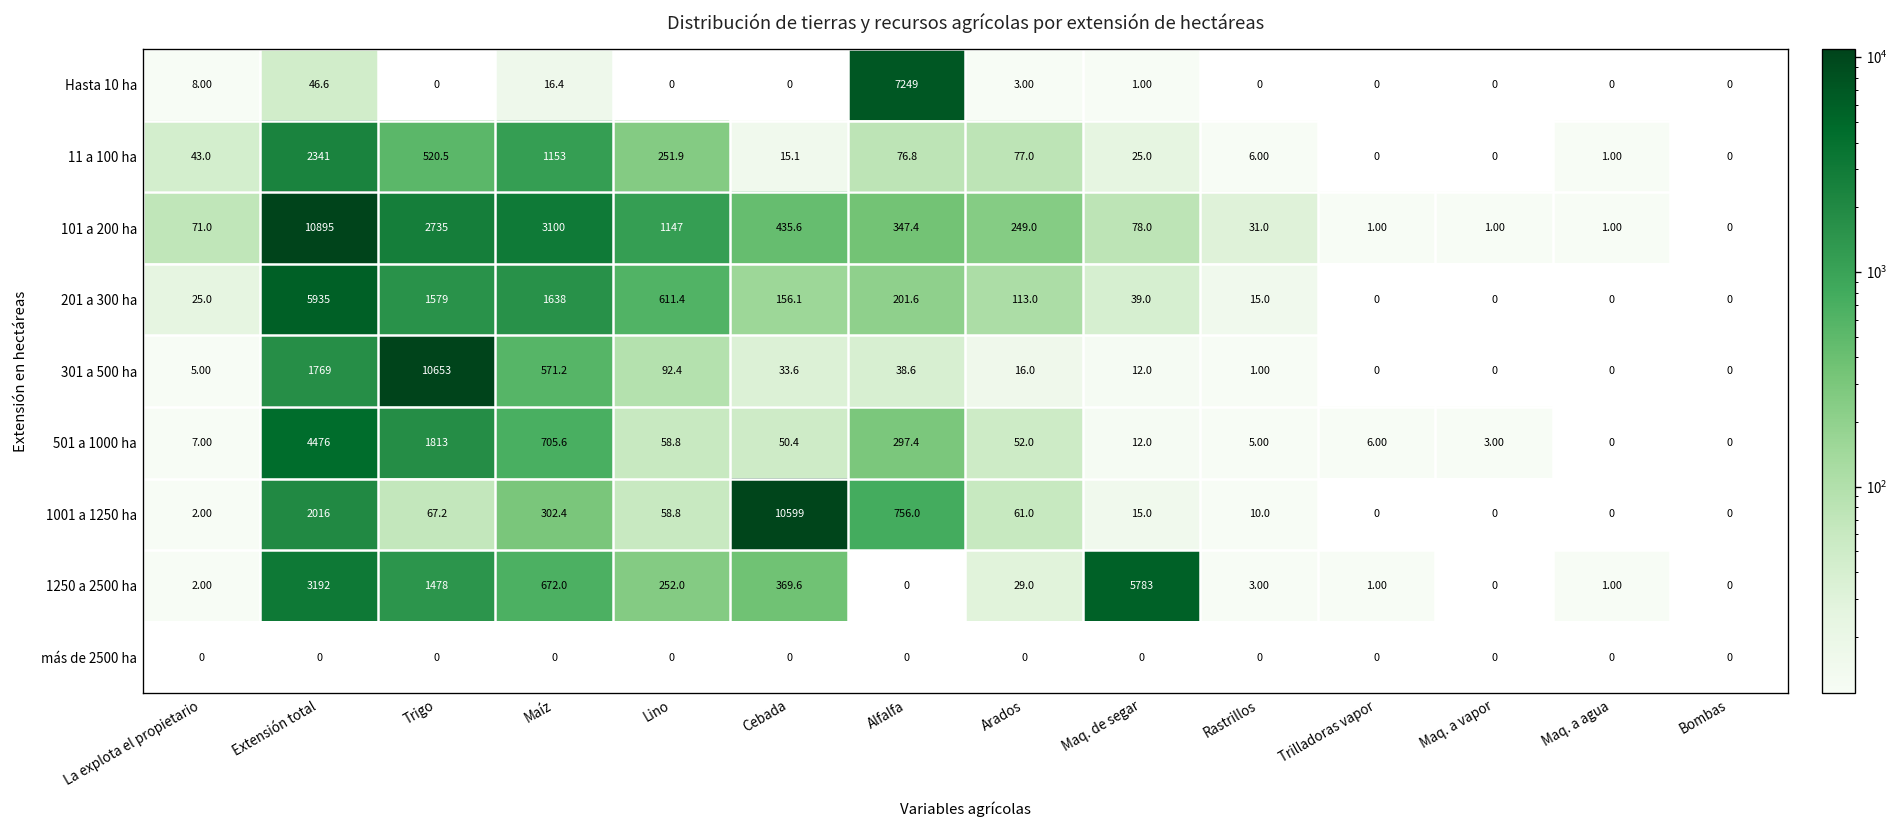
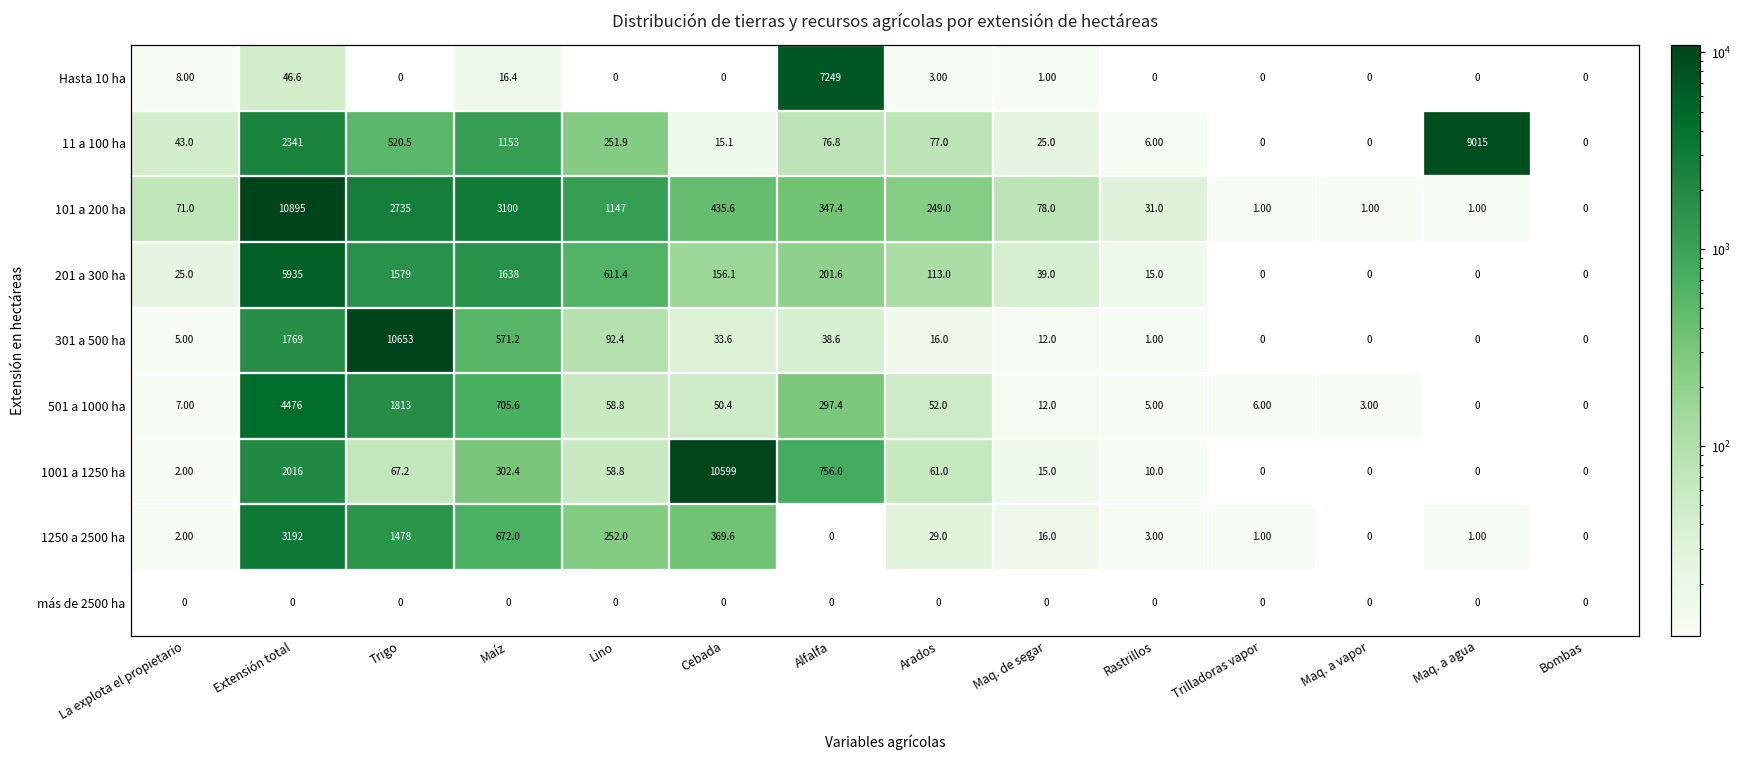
11 a 100 ha, Maq. a agua: 1.00 -> 9015
1250 a 2500 ha, Maq. de segar: 5783 -> 16.0
